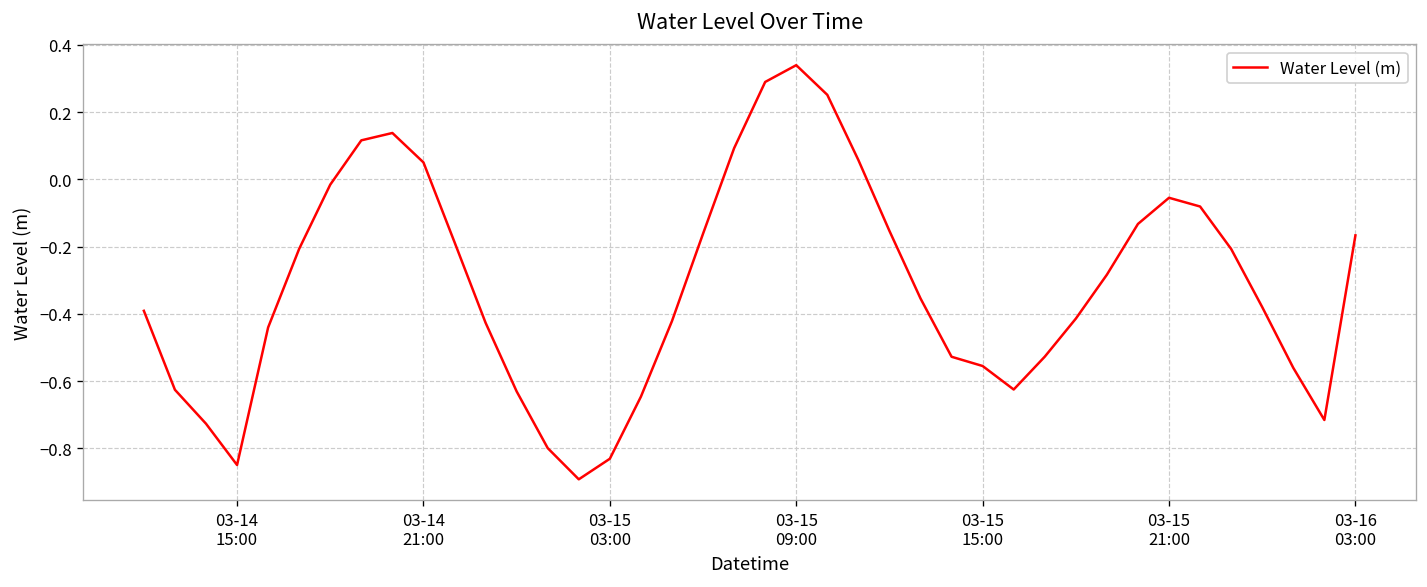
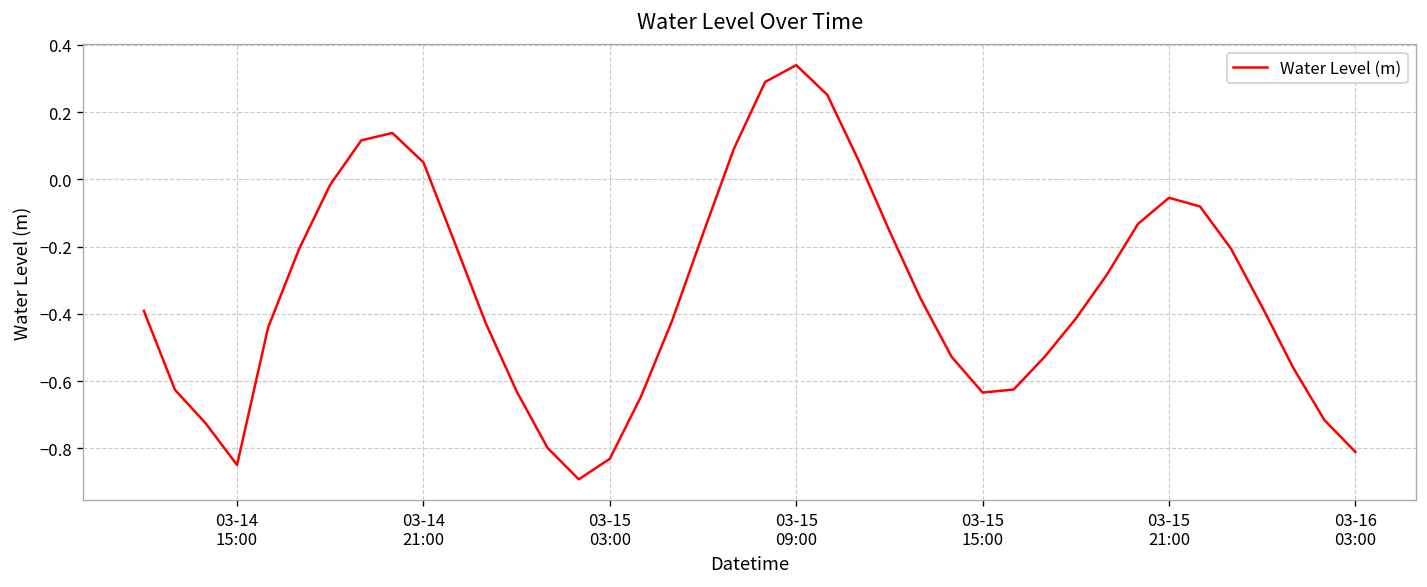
03-15 15:00: -0.56 -> -0.63
03-16 03:00: -0.17 -> -0.81
